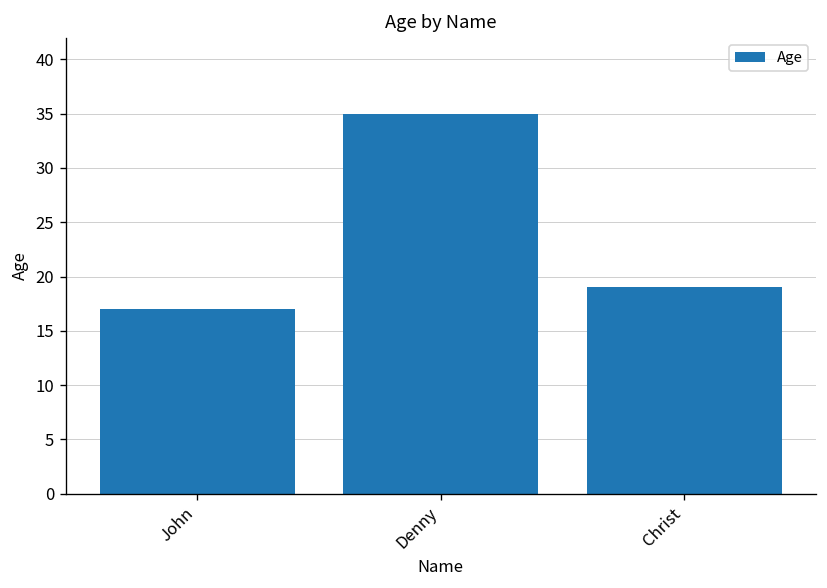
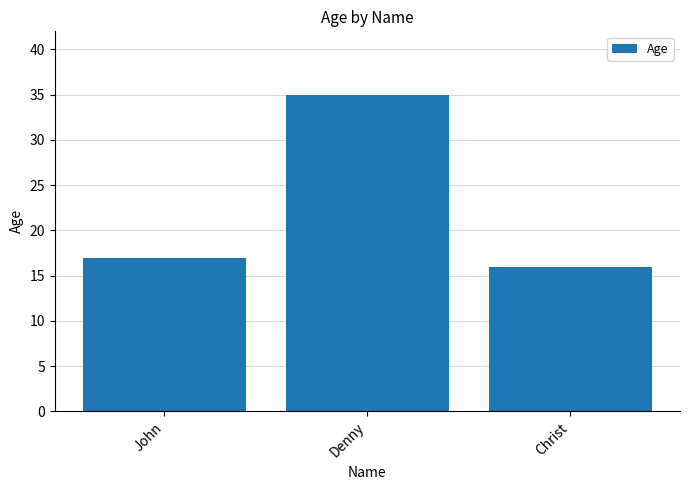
Christ: 19 -> 16
